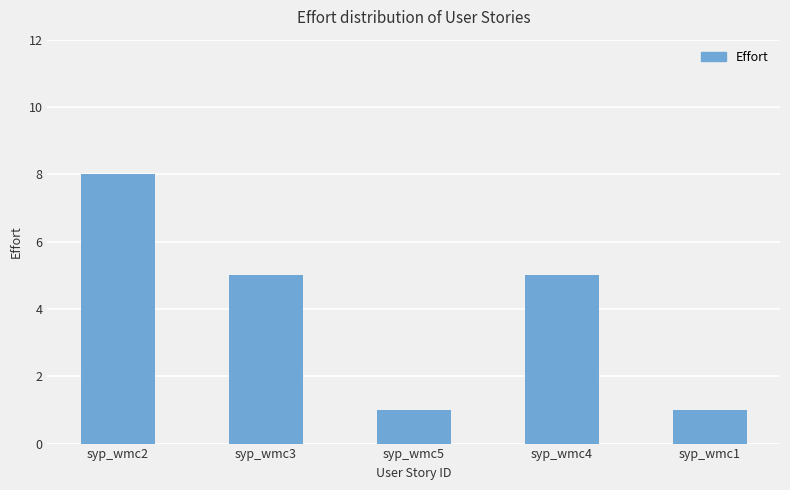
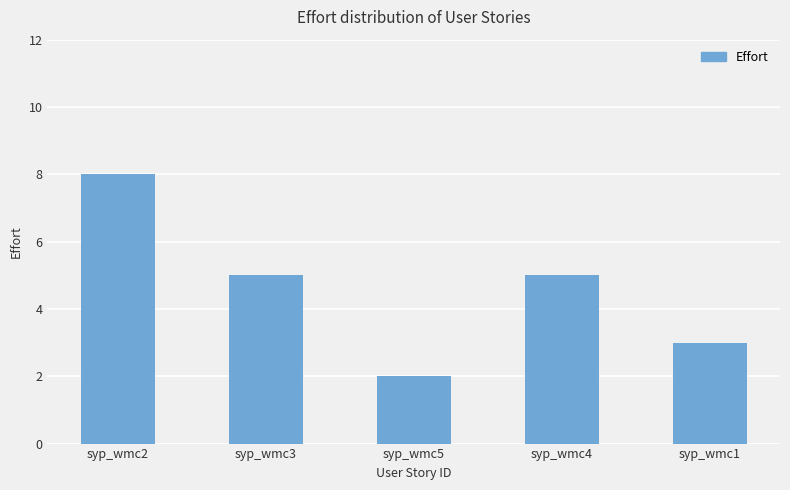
syp_wmc5: 1 -> 2
syp_wmc1: 1 -> 3
